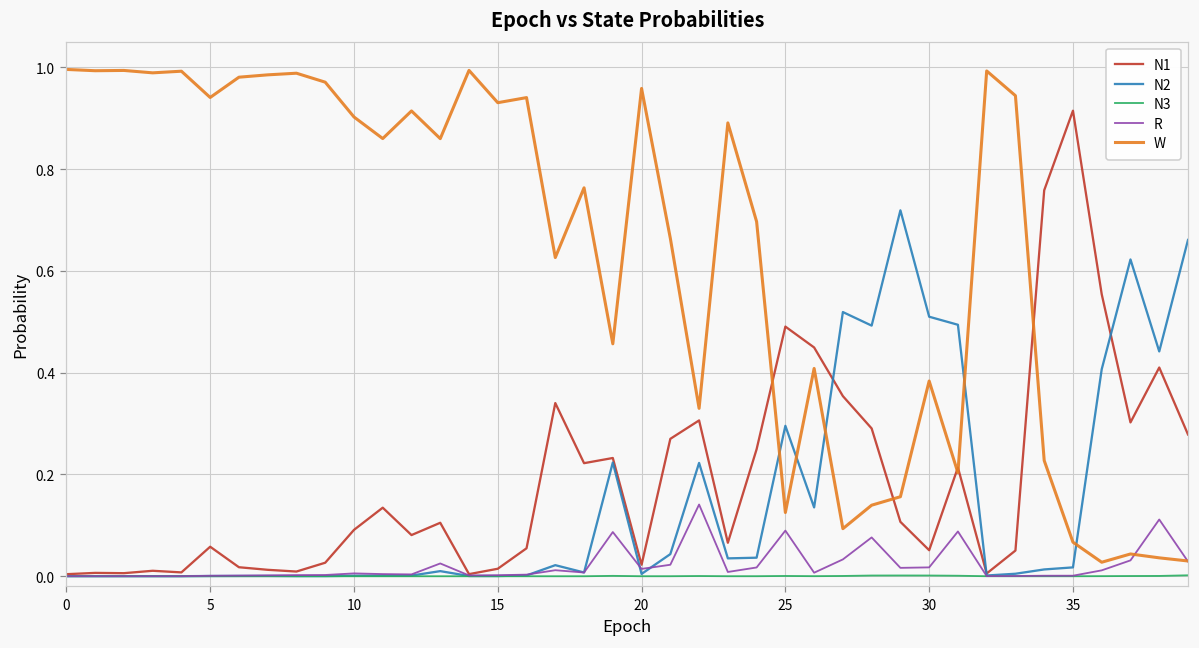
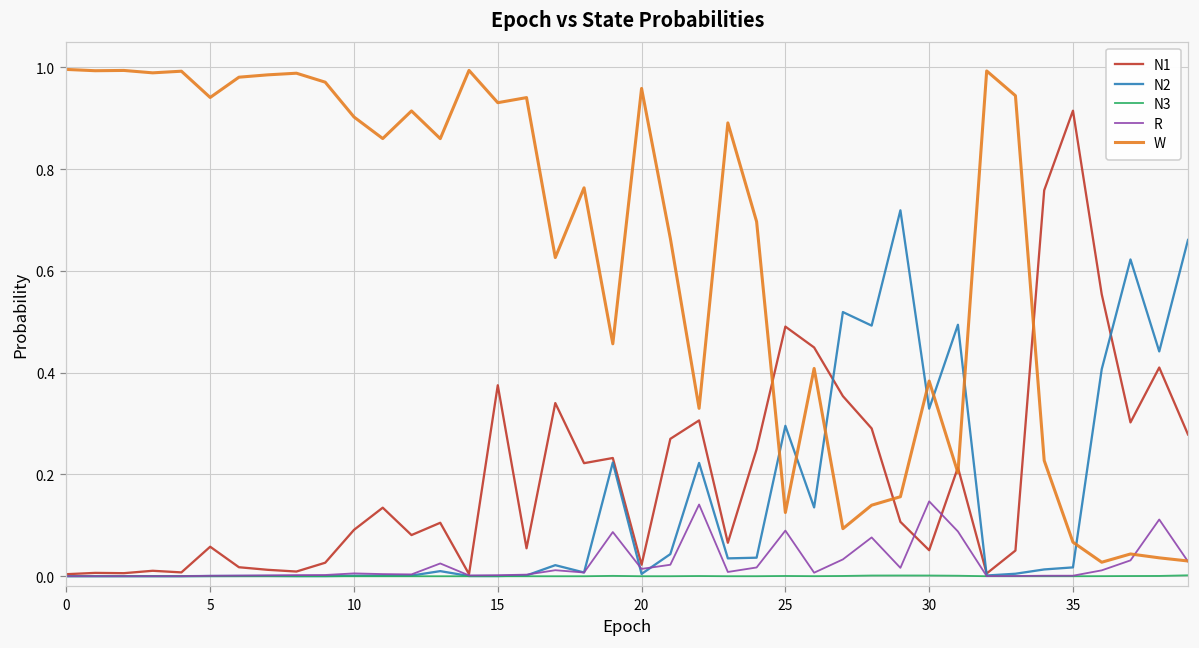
N1, 15: 0.01 -> 0.38
N2, 30: 0.51 -> 0.33
R, 30: 0.02 -> 0.15
